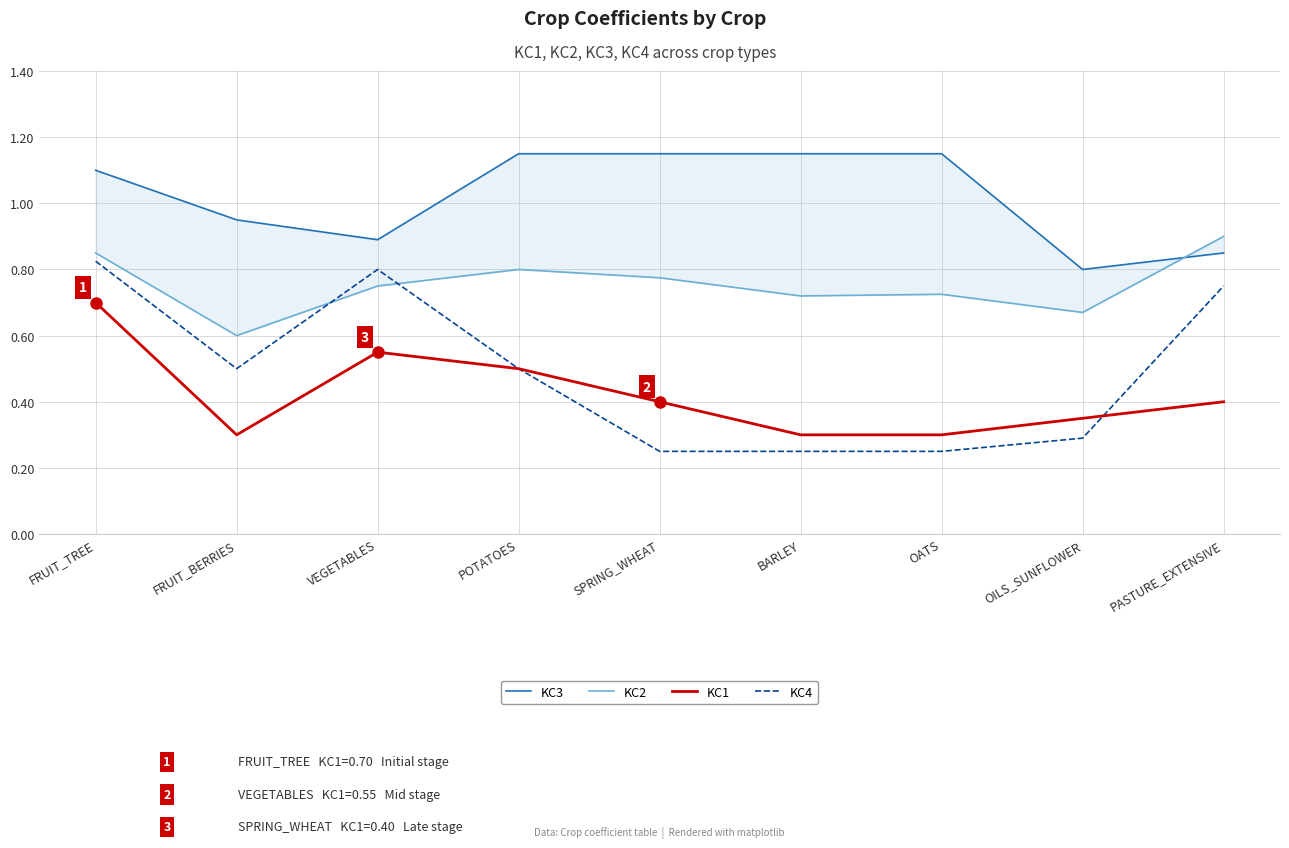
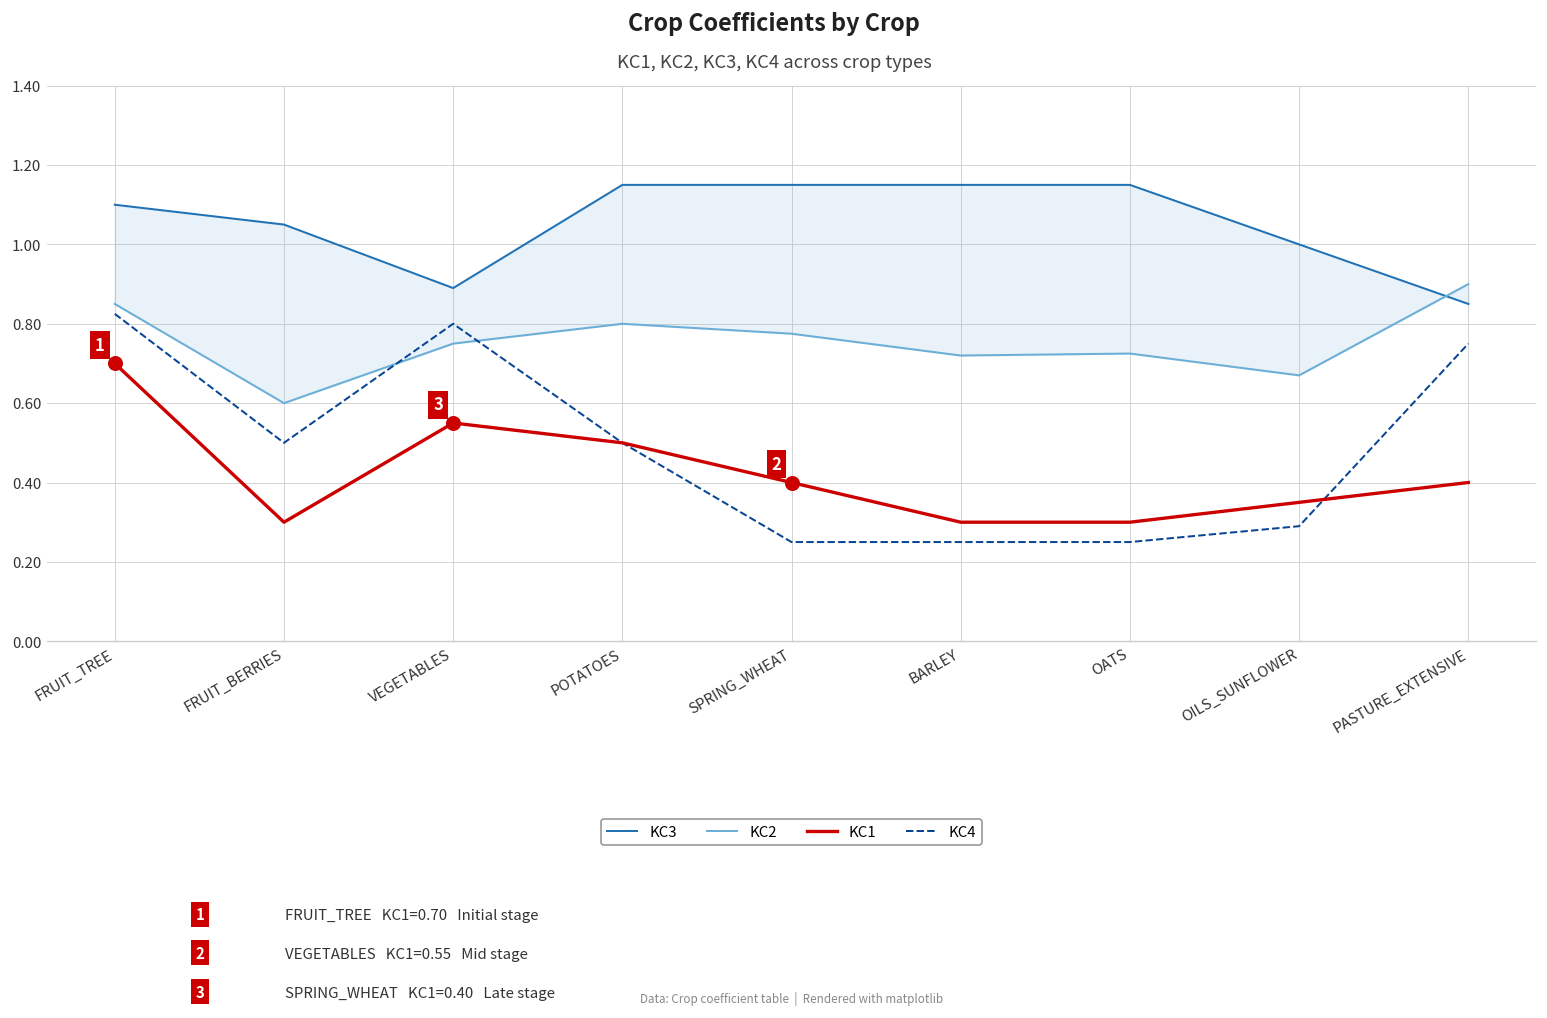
KC3, FRUIT_BERRIES: 0.95 -> 1.05
KC3, OILS_SUNFLOWER: 0.8 -> 1.0
